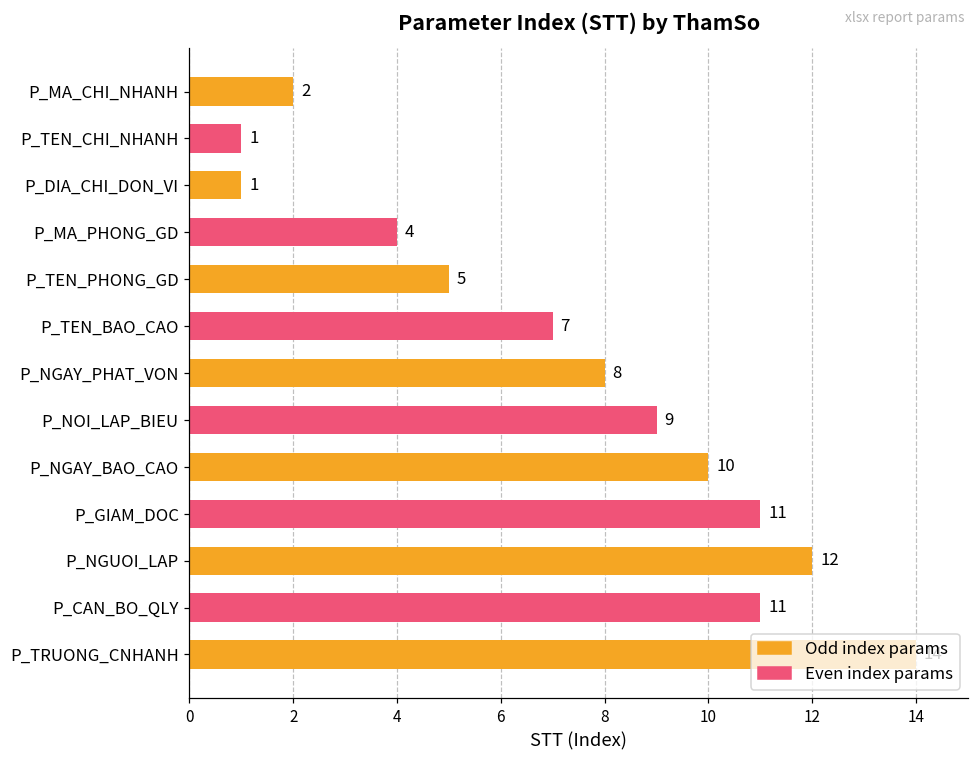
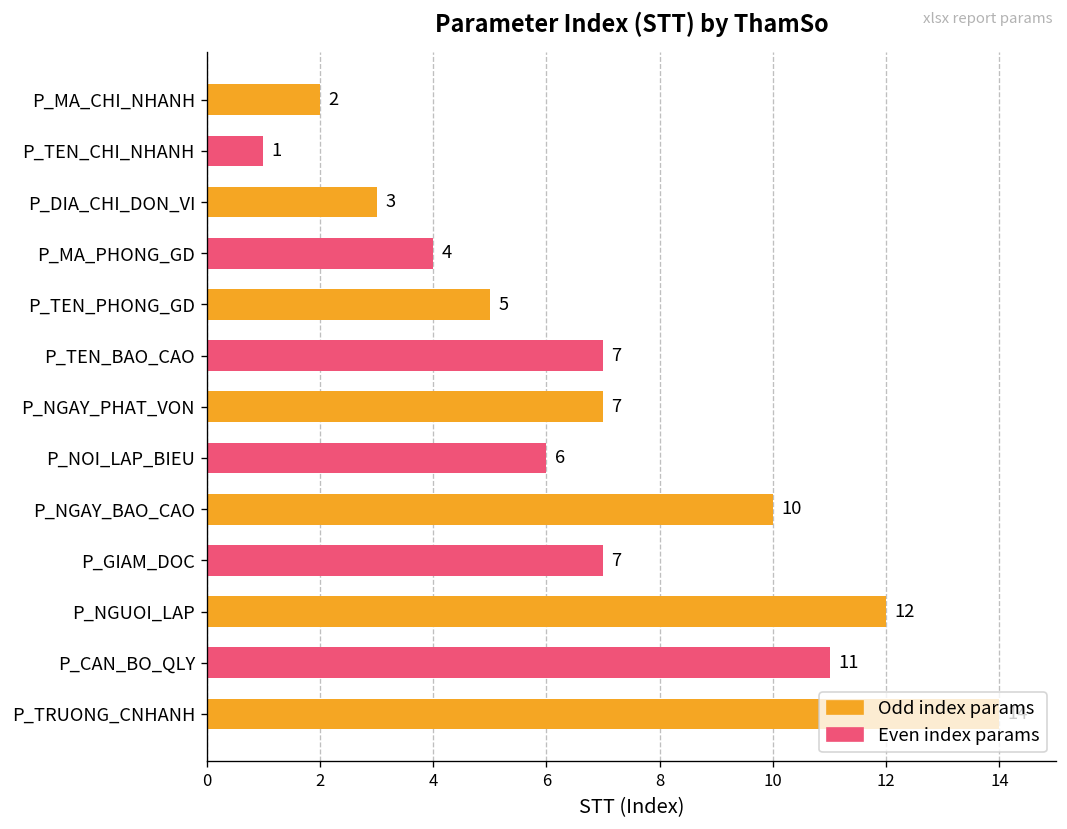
Odd index params, P_DIA_CHI_DON_VI: 1 -> 3
Odd index params, P_NGAY_PHAT_VON: 8 -> 7
Even index params, P_NOI_LAP_BIEU: 9 -> 6
Even index params, P_GIAM_DOC: 11 -> 7
